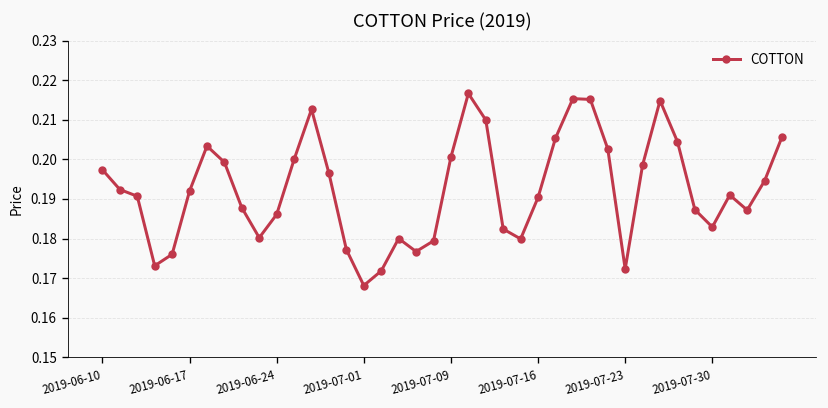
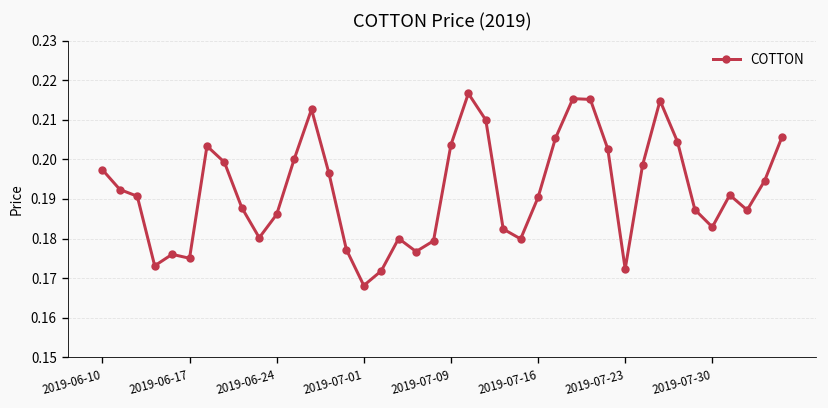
2019-06-17: 0.192 -> 0.175
2019-07-09: 0.201 -> 0.204
